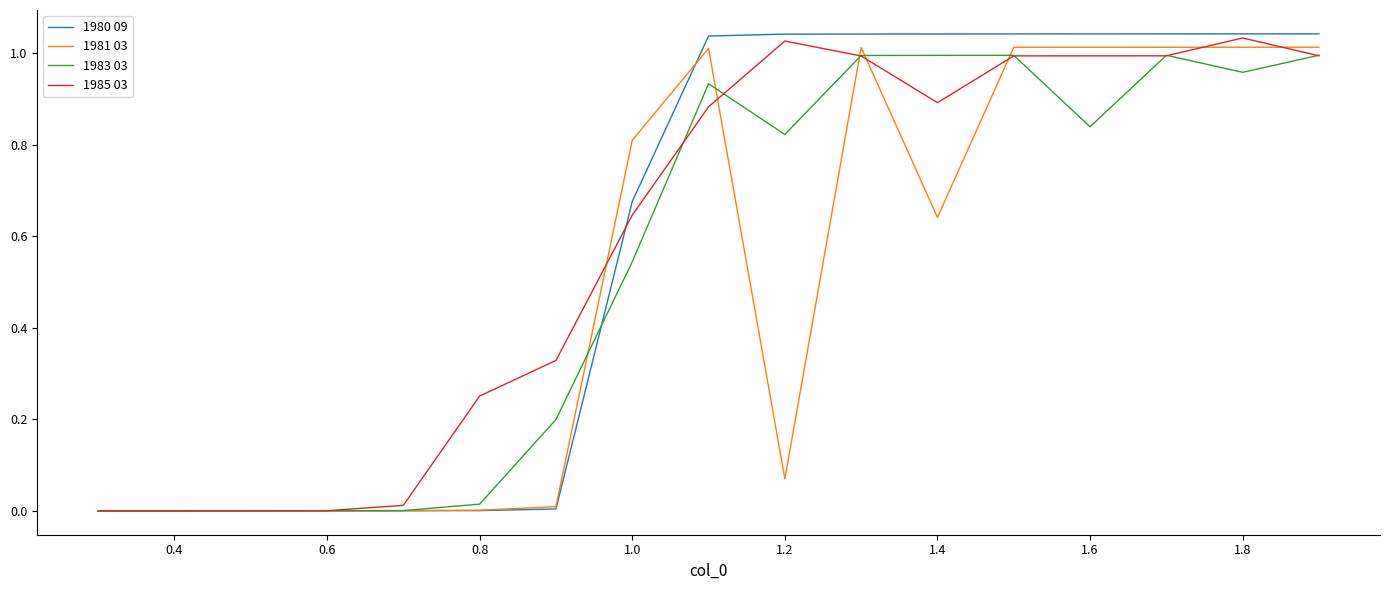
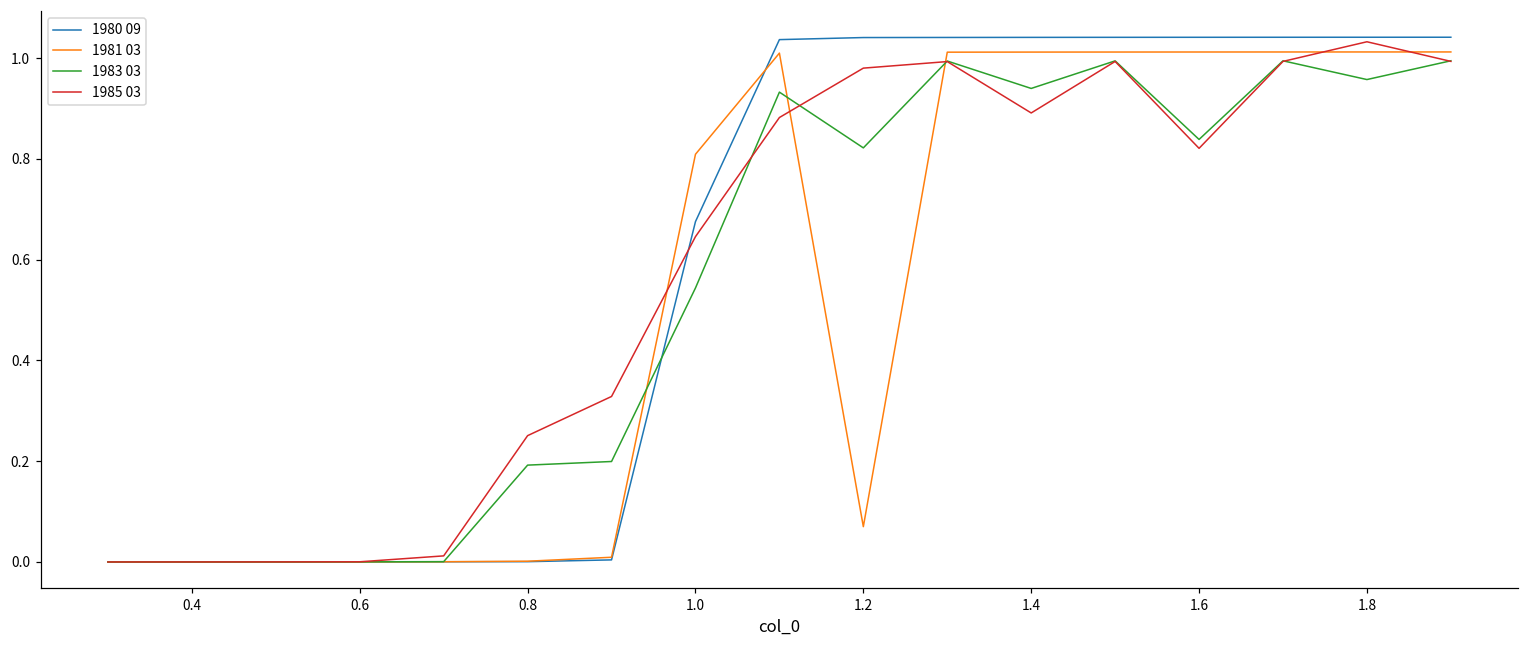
1983 03, 0.8: 0.01 -> 0.19
1985 03, 1.2: 1.03 -> 0.98
1981 03, 1.4: 0.64 -> 1.01
1983 03, 1.4: 0.99 -> 0.94
1985 03, 1.6: 0.99 -> 0.82
